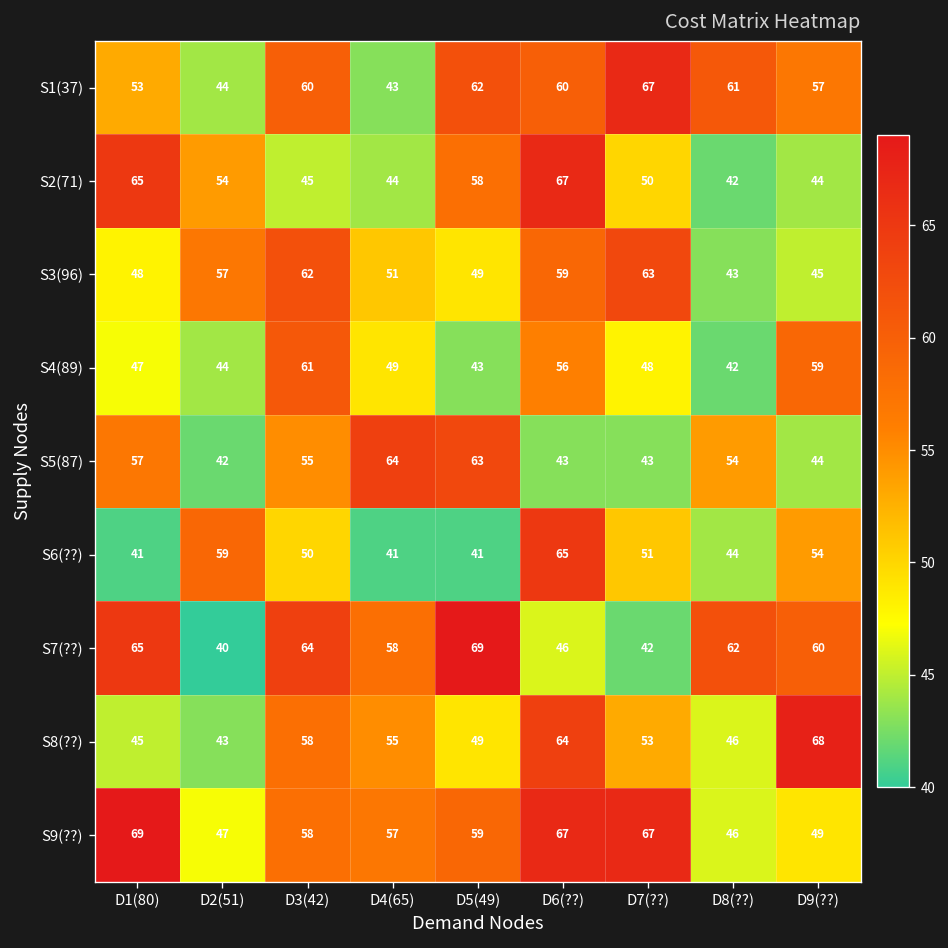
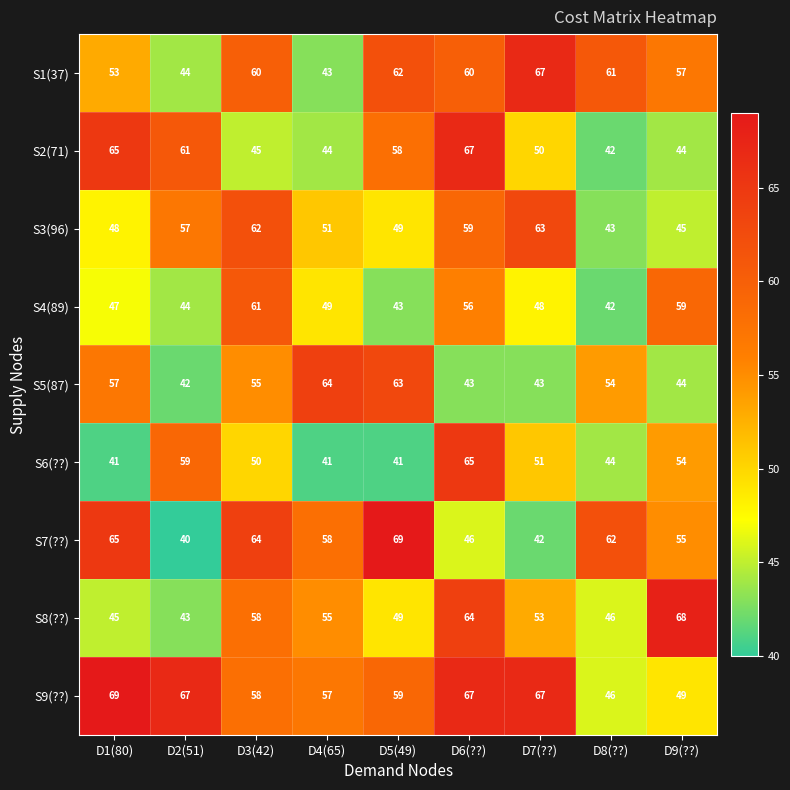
S2(71), D2(51): 54 -> 61
S7(??), D9(??): 60 -> 55
S9(??), D2(51): 47 -> 67
